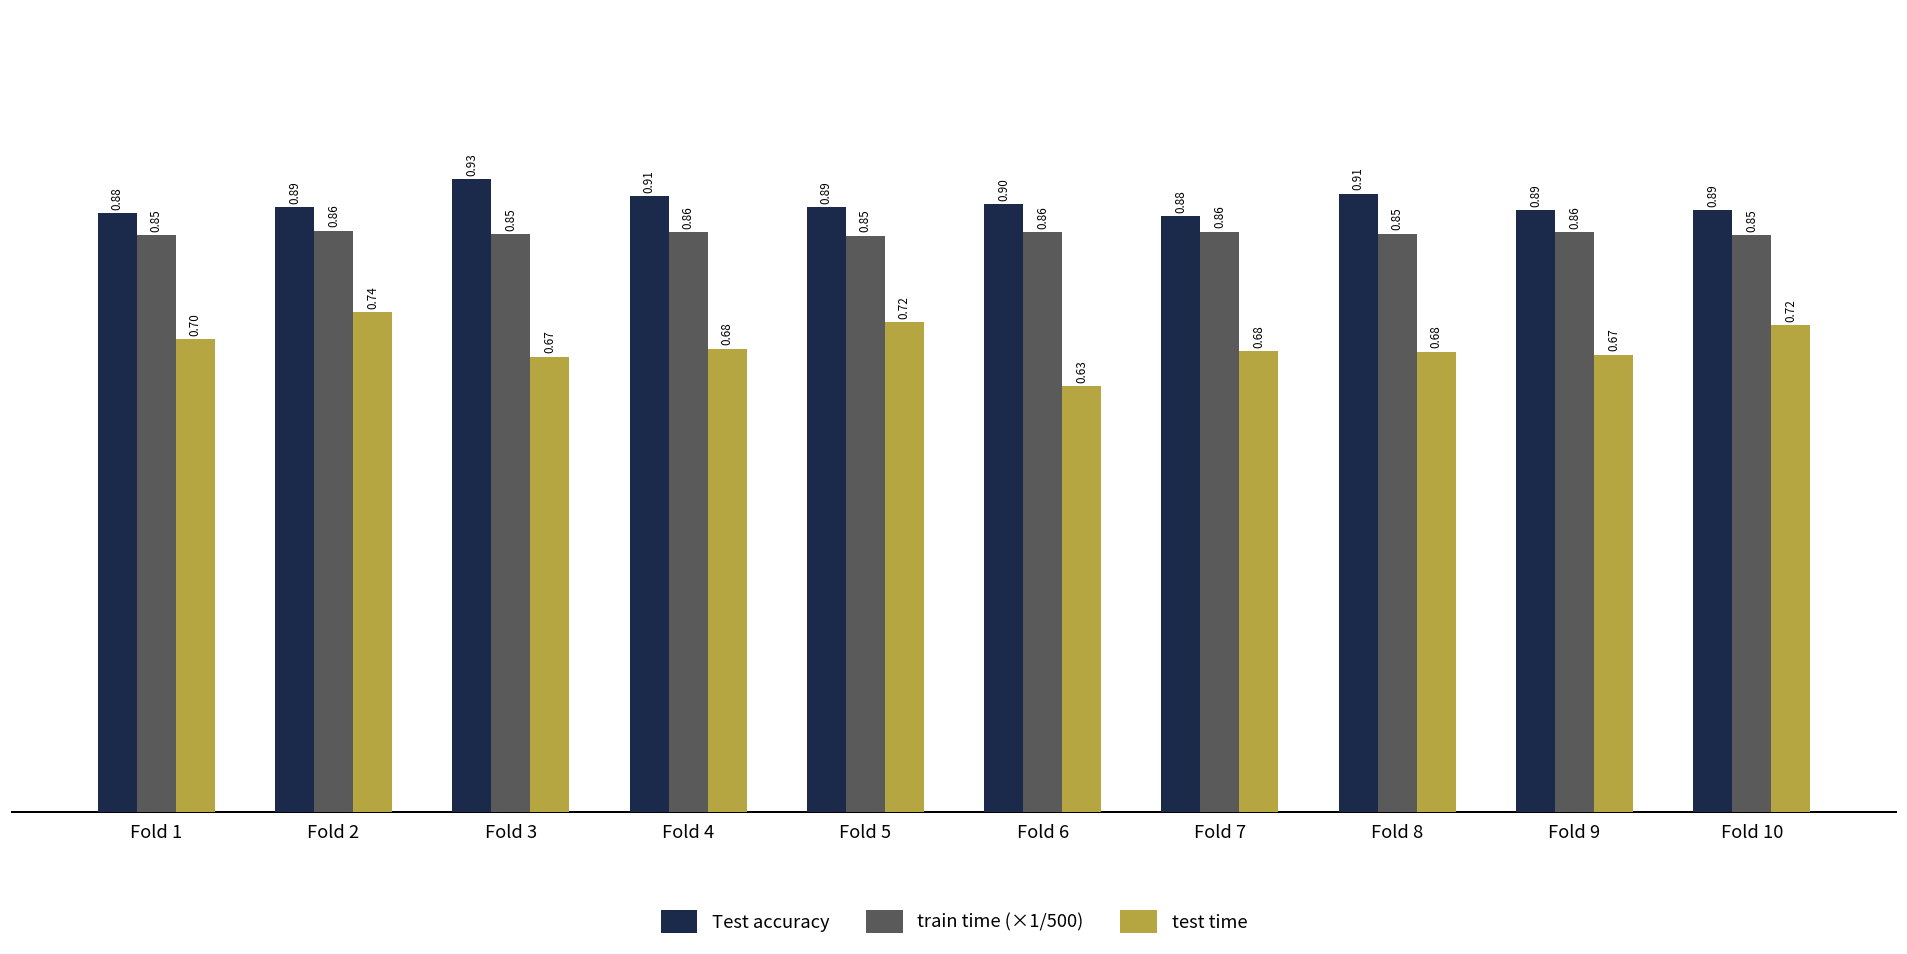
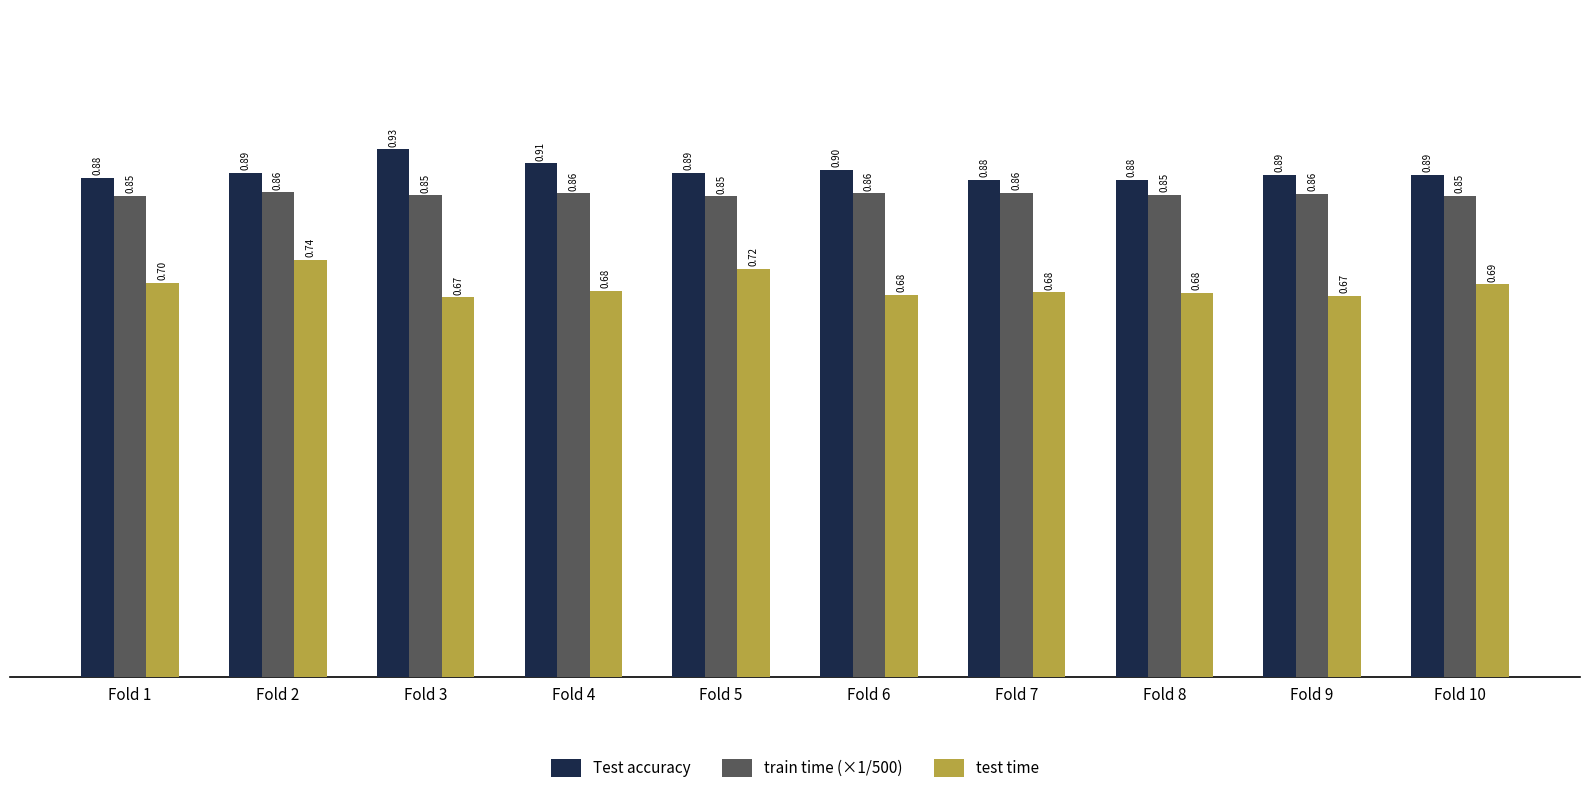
test time, Fold 6: 0.63 -> 0.68
Test accuracy, Fold 8: 0.91 -> 0.88
test time, Fold 10: 0.72 -> 0.69
